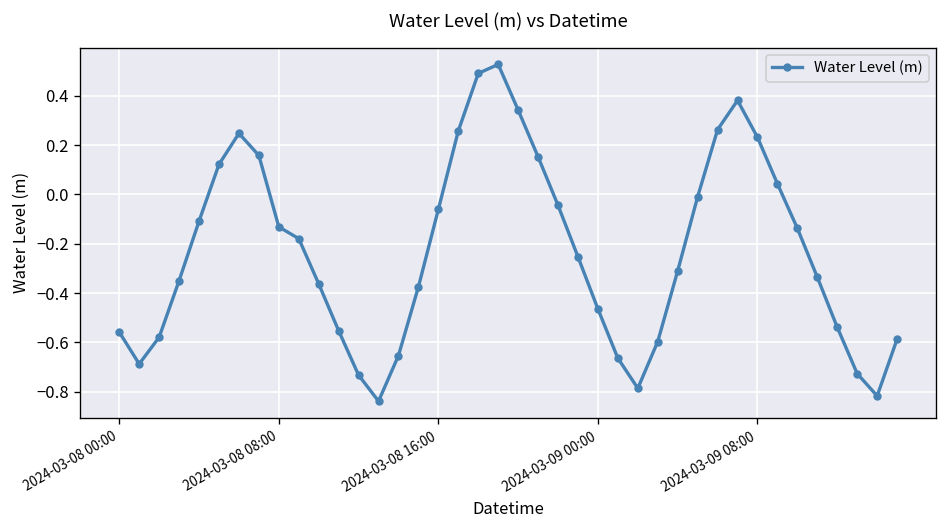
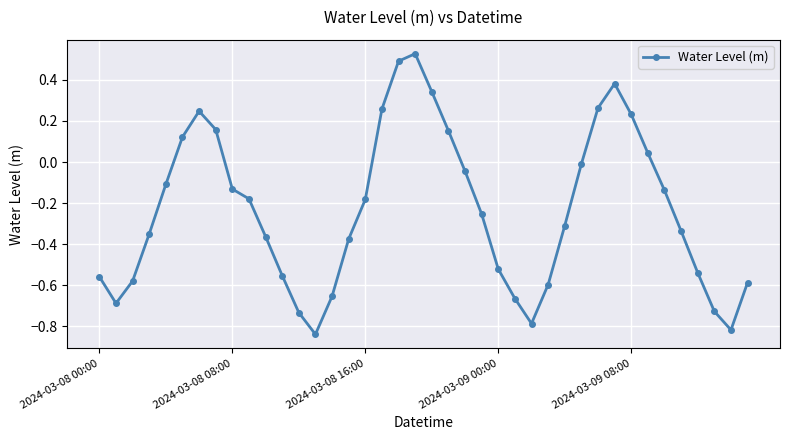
2024-03-08 16:00: -0.06 -> -0.18
2024-03-09 00:00: -0.46 -> -0.52
